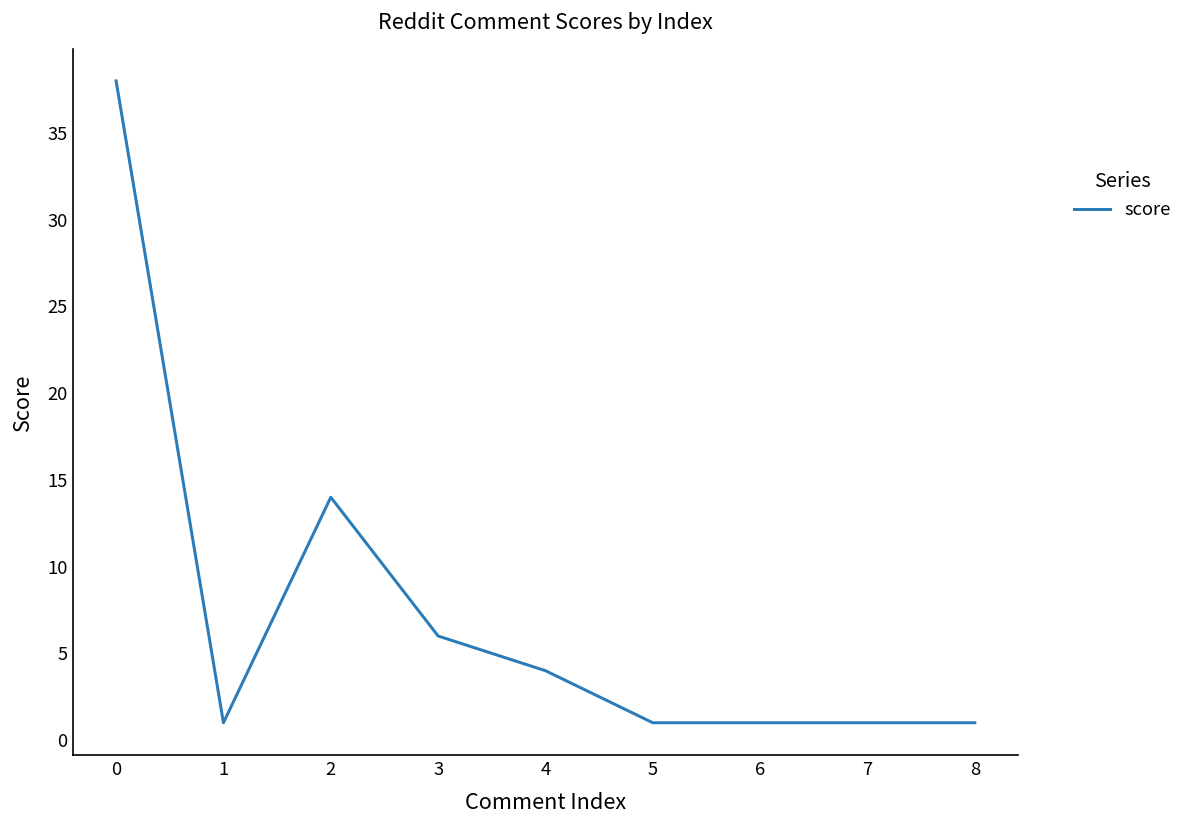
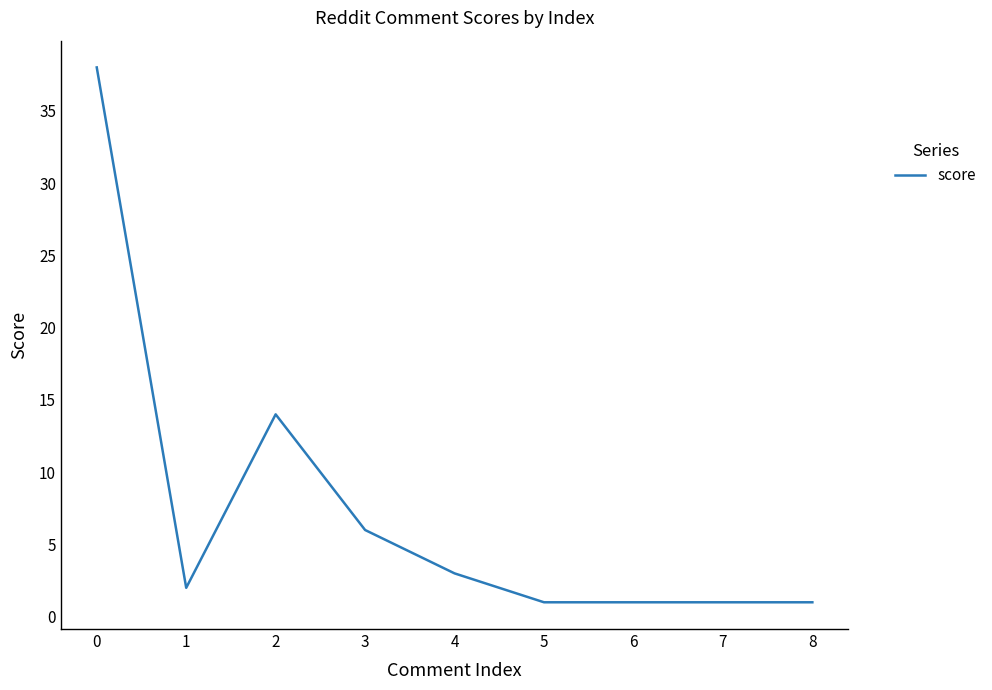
1: 1 -> 2
4: 4 -> 3
